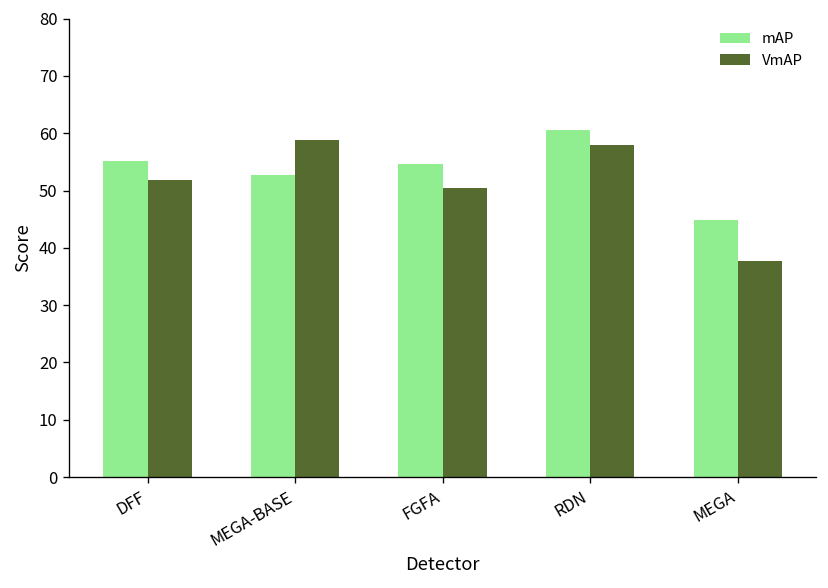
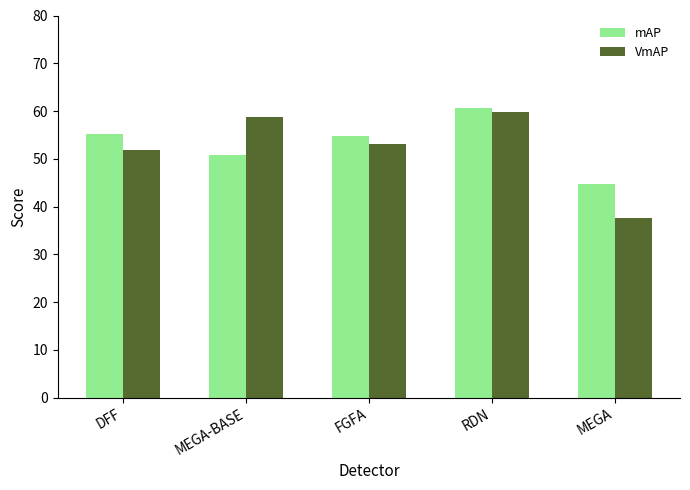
mAP, MEGA-BASE: 53 -> 51
VmAP, FGFA: 50 -> 53
VmAP, RDN: 58 -> 60
